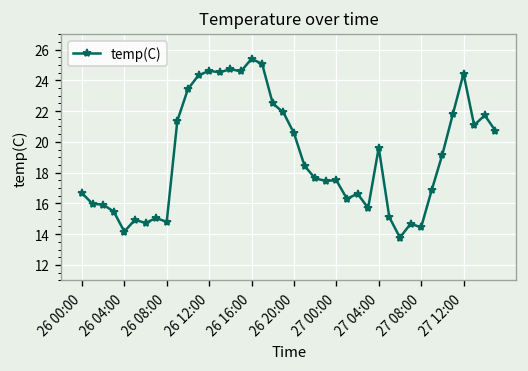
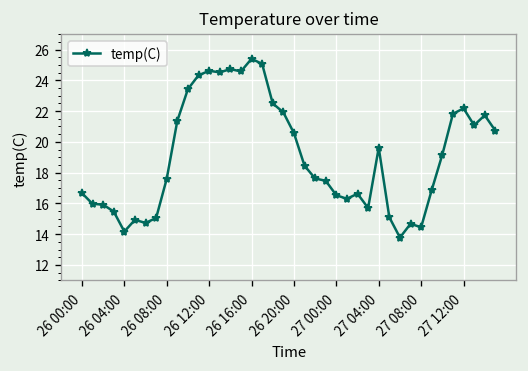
26 08:00: 14.8 -> 17.6
27 00:00: 17.5 -> 16.5
27 12:00: 24.4 -> 22.2
